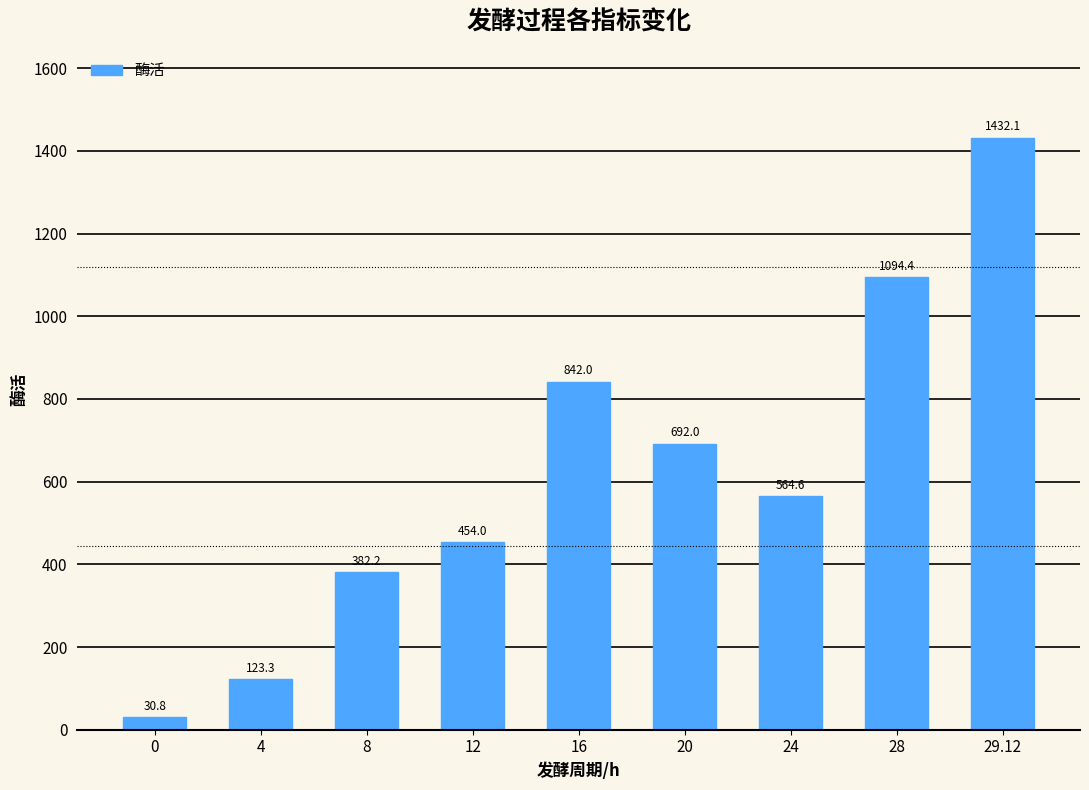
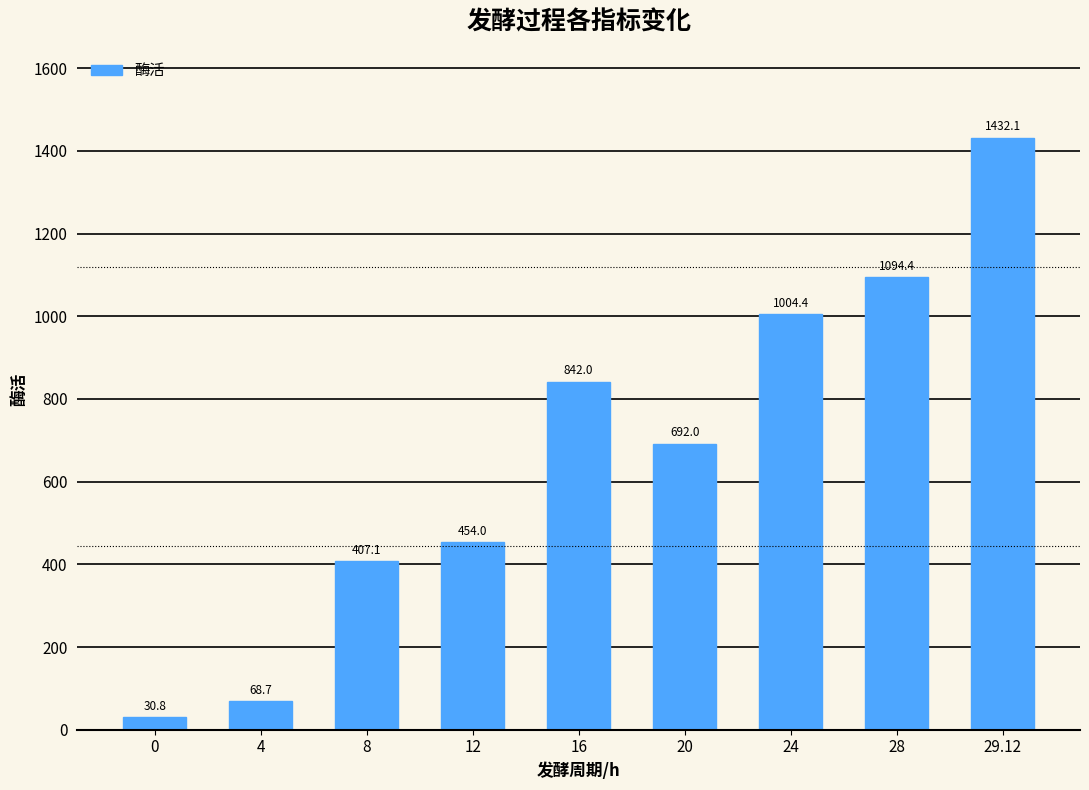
4: 123.3 -> 68.7
8: 382.2 -> 407.1
24: 564.6 -> 1004.4
